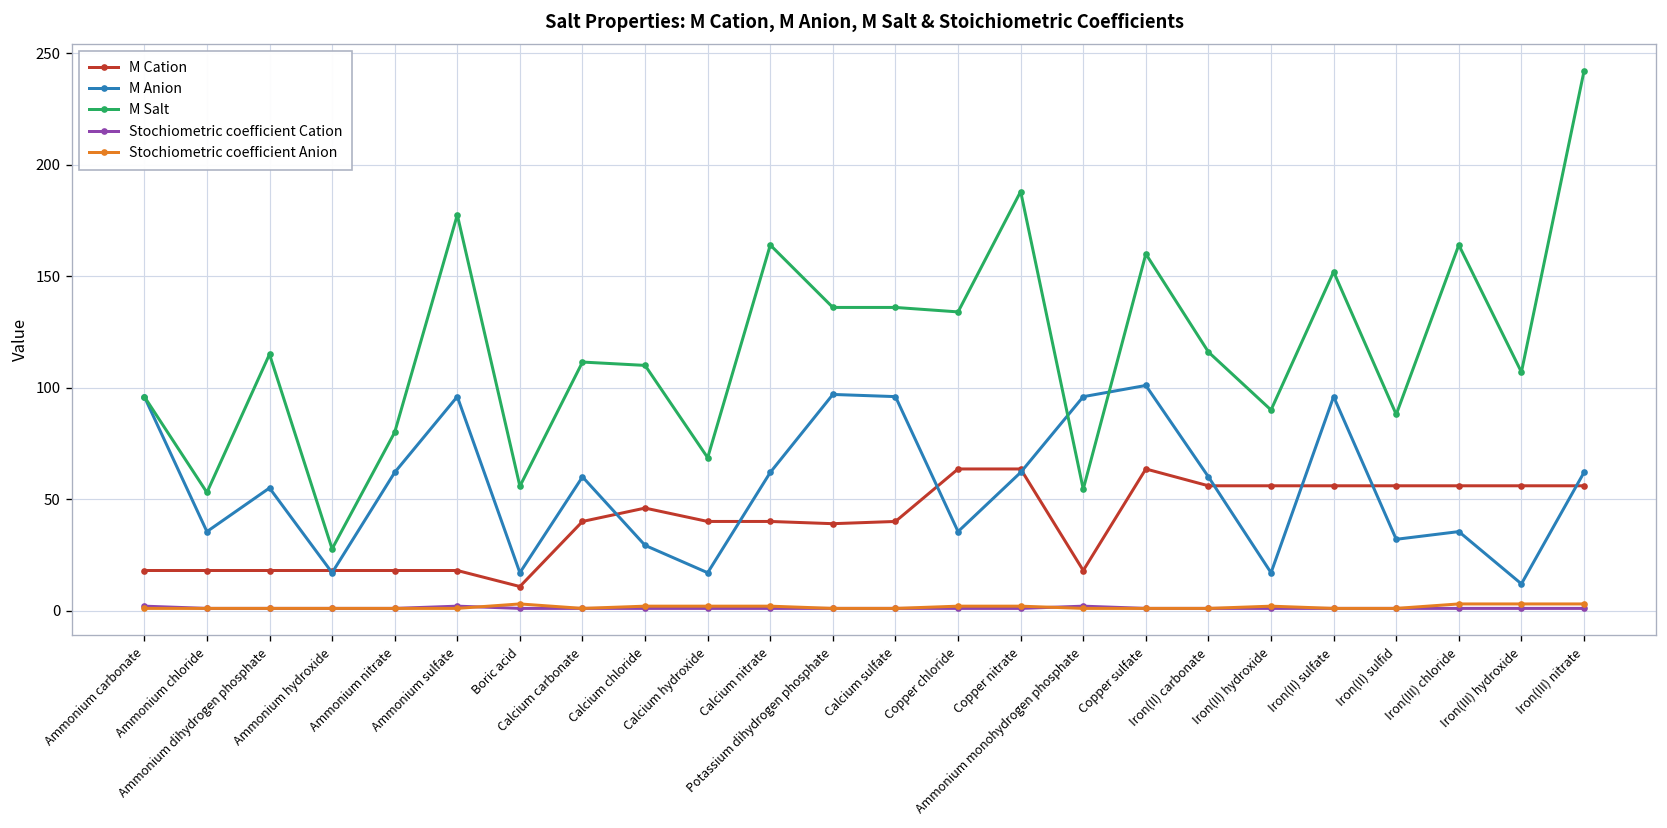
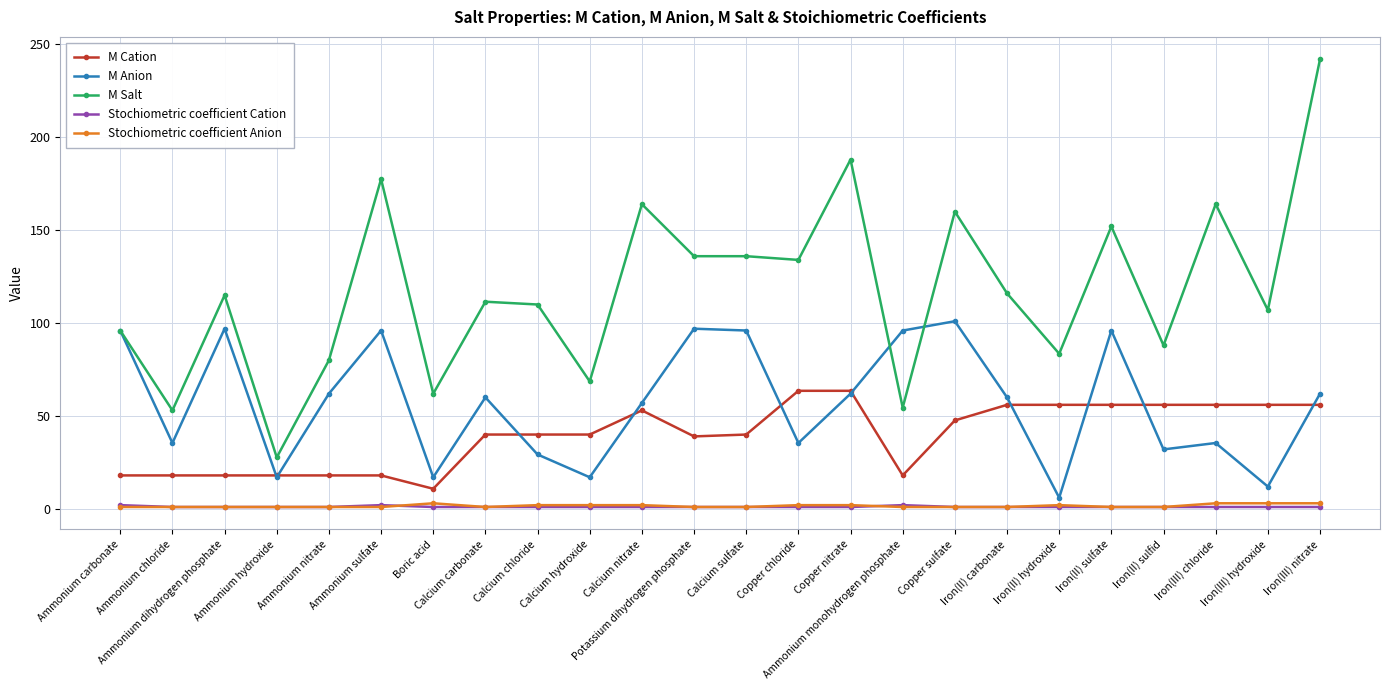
M Anion, Ammonium dihydrogen phosphate: 55 -> 97
M Salt, Boric acid: 56 -> 62
M Cation, Calcium chloride: 46 -> 40
M Cation, Calcium nitrate: 40 -> 53
M Anion, Calcium nitrate: 62 -> 57
M Cation, Copper sulfate: 64 -> 48
M Anion, Iron(II) hydroxide: 17 -> 6
M Salt, Iron(II) hydroxide: 90 -> 84
